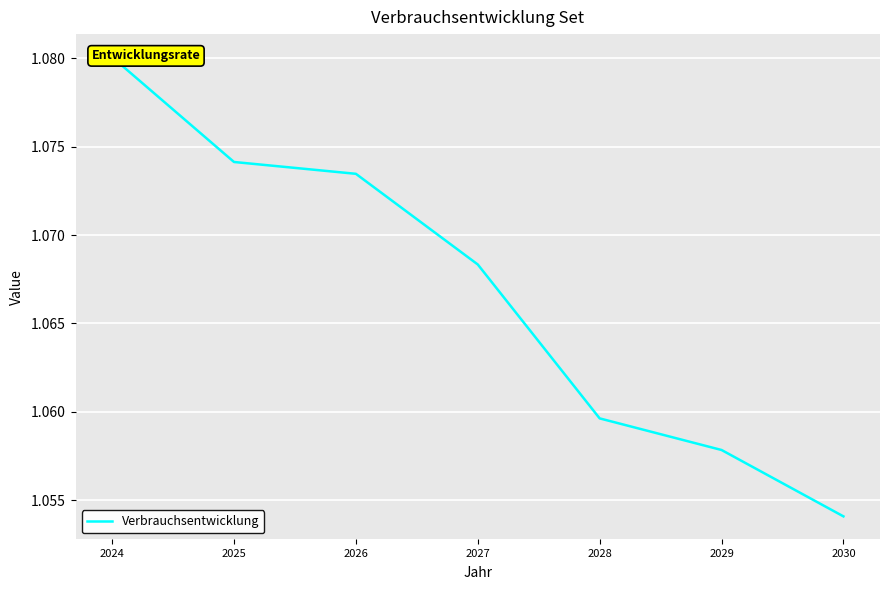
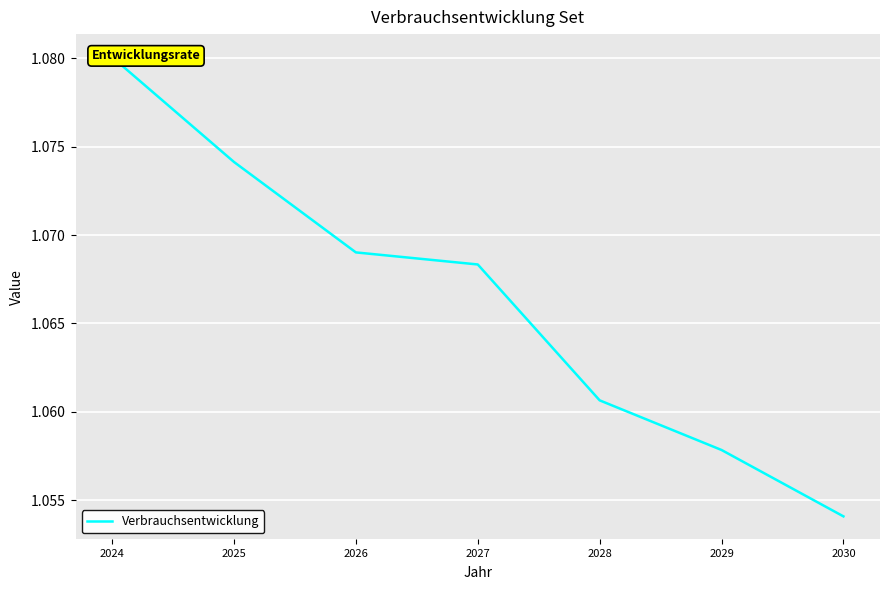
2026: 1.0735 -> 1.0690
2028: 1.0596 -> 1.0606
